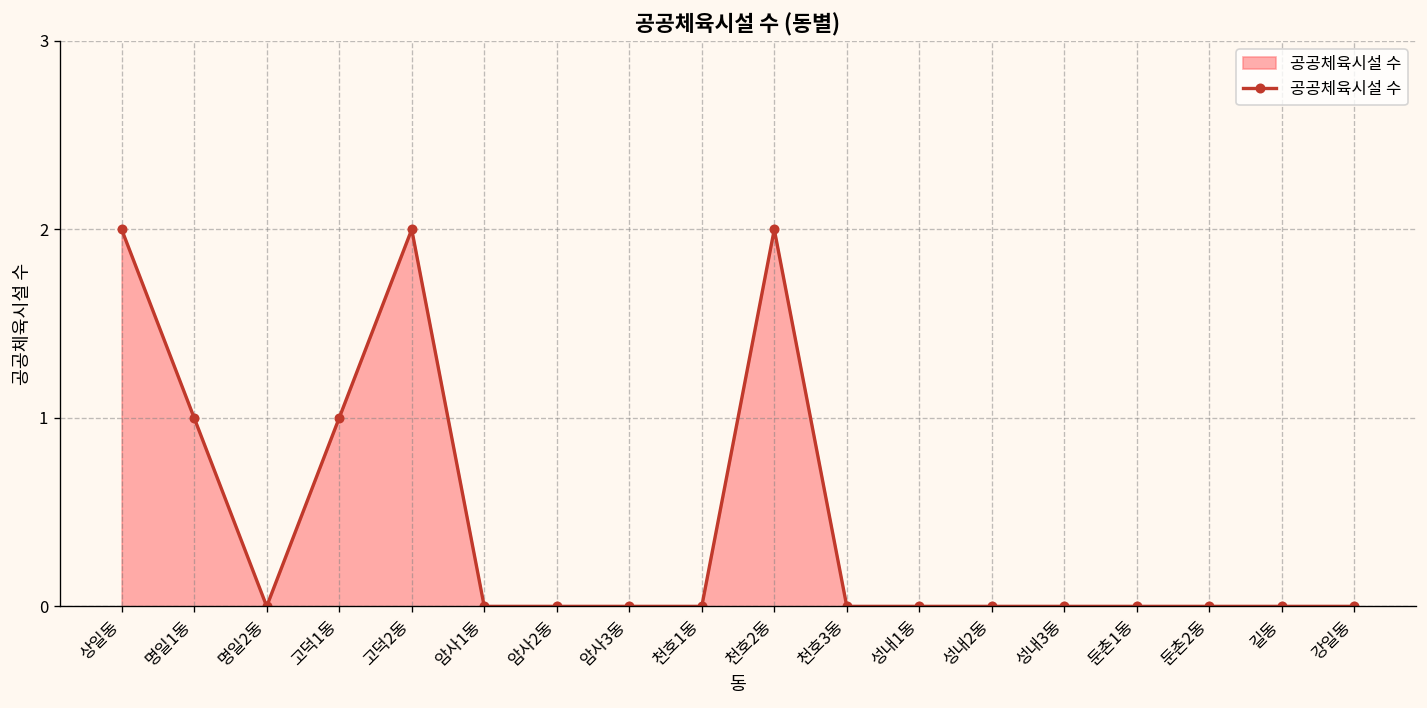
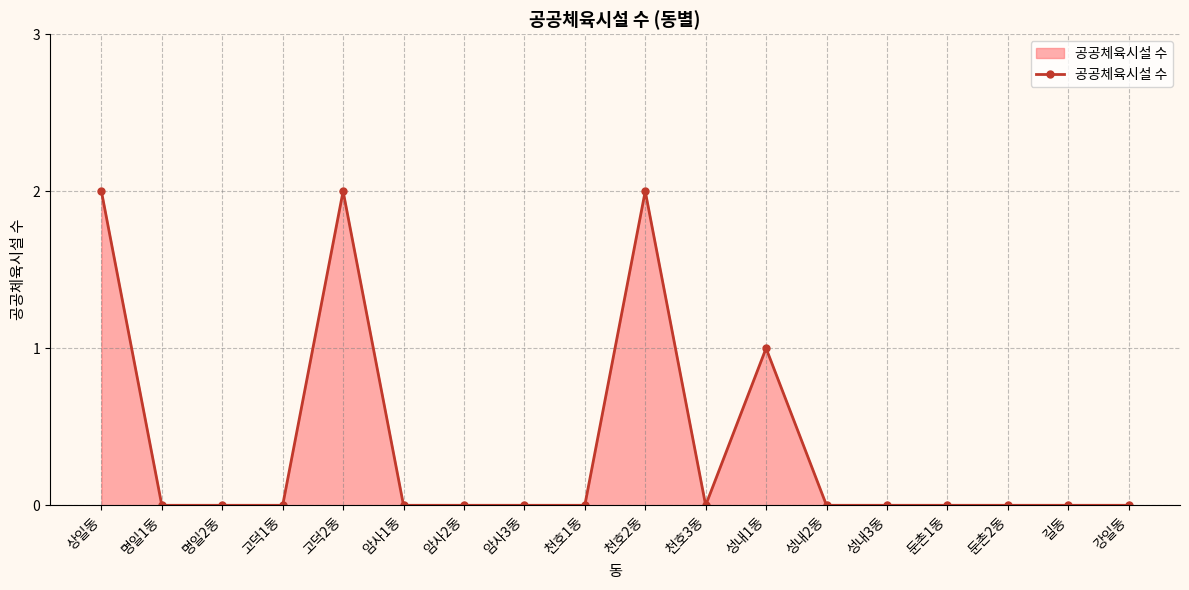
명일1동: 1 -> 0
고덕1동: 1 -> 0
성내1동: 0 -> 1
